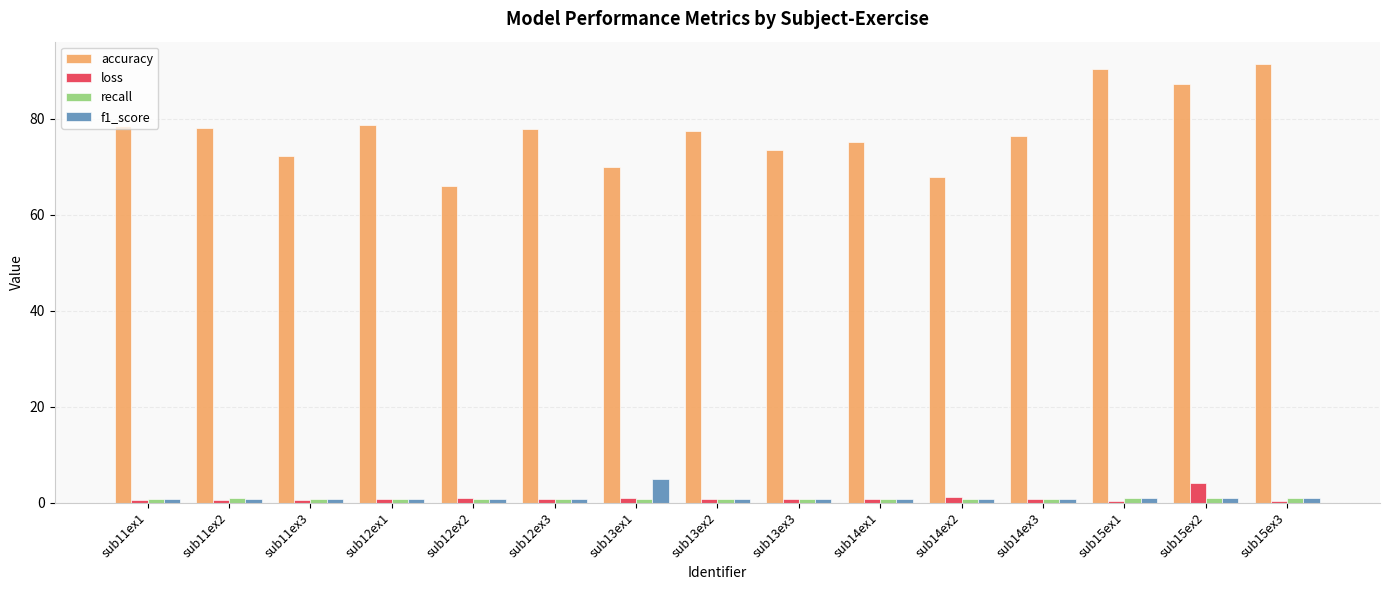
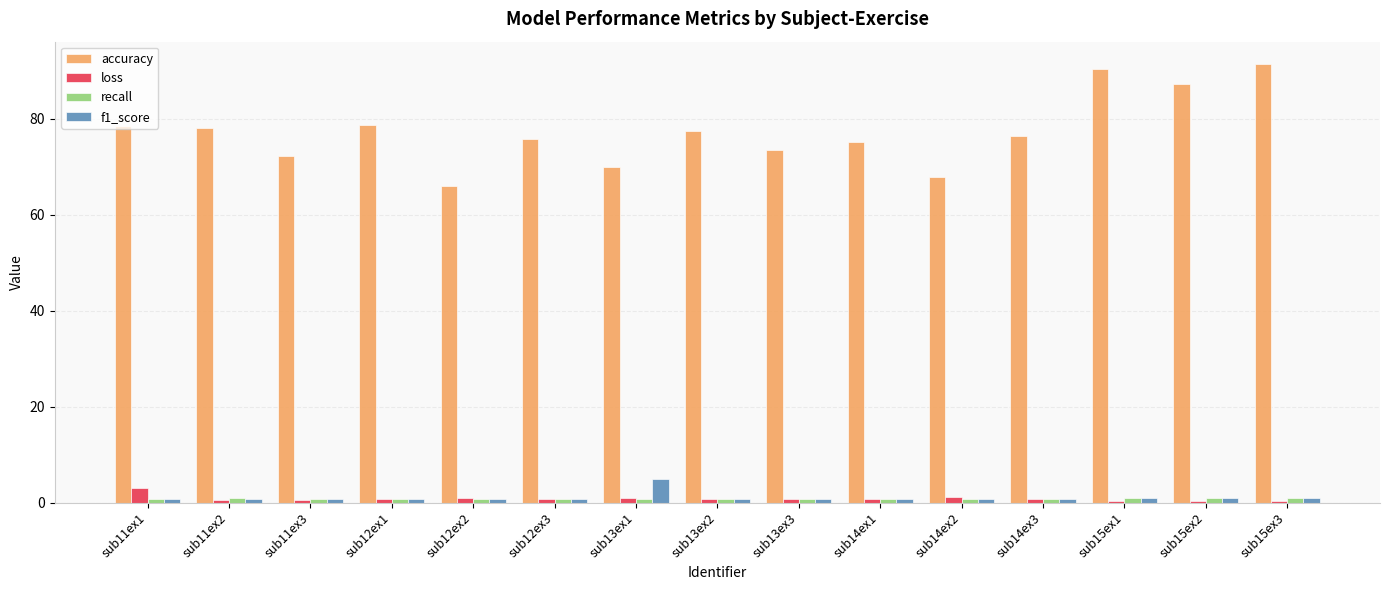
loss, sub11ex1: 1 -> 3
accuracy, sub12ex3: 78 -> 76
loss, sub15ex2: 4 -> 0
